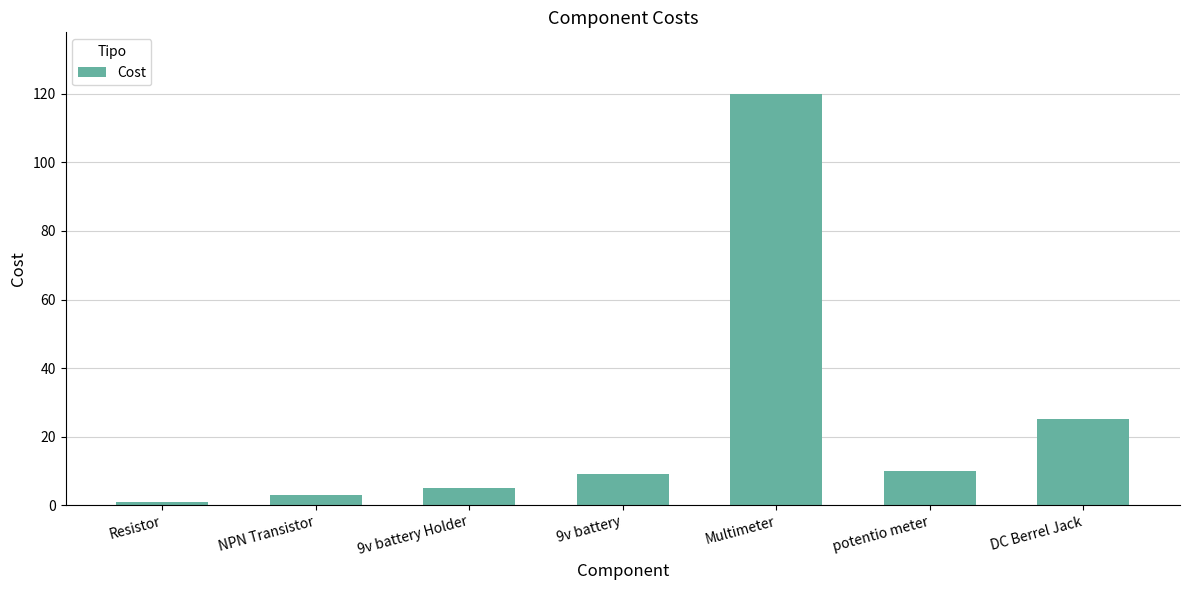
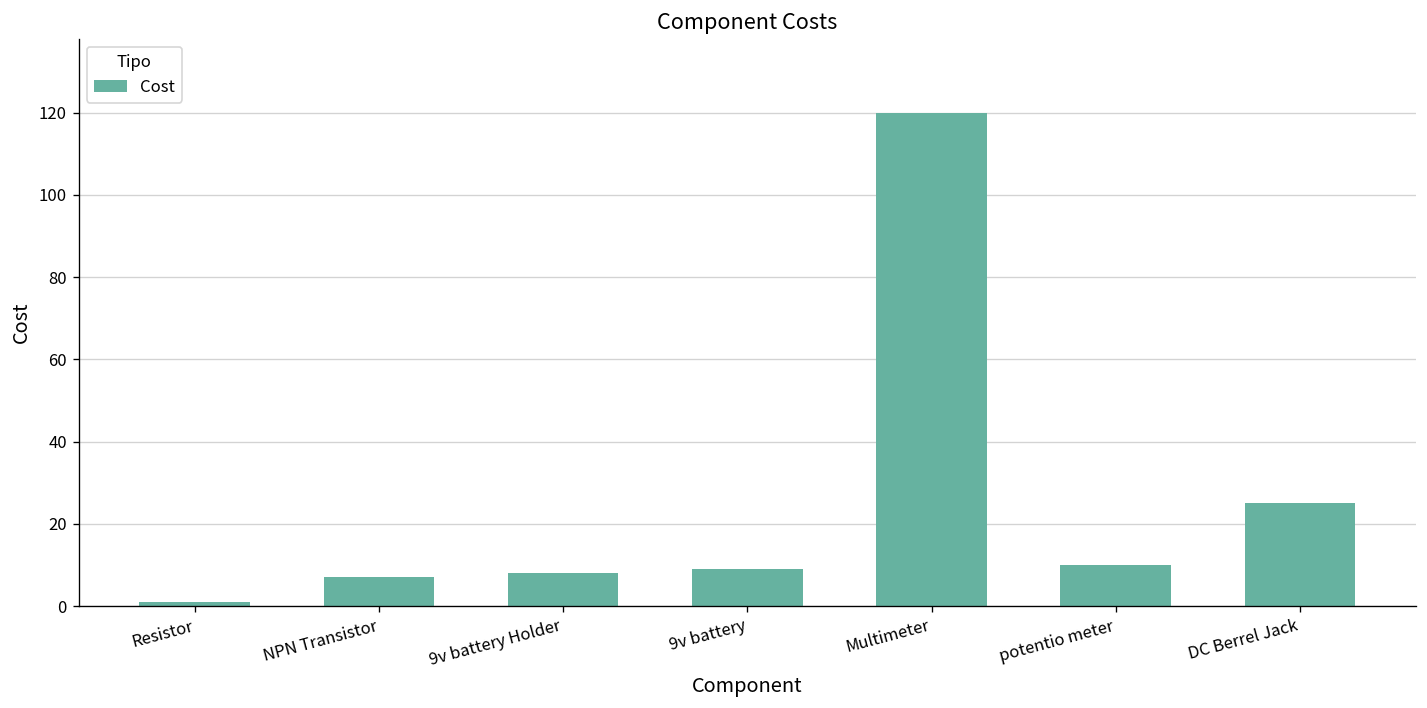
NPN Transistor: 3 -> 7
9v battery Holder: 5 -> 8
